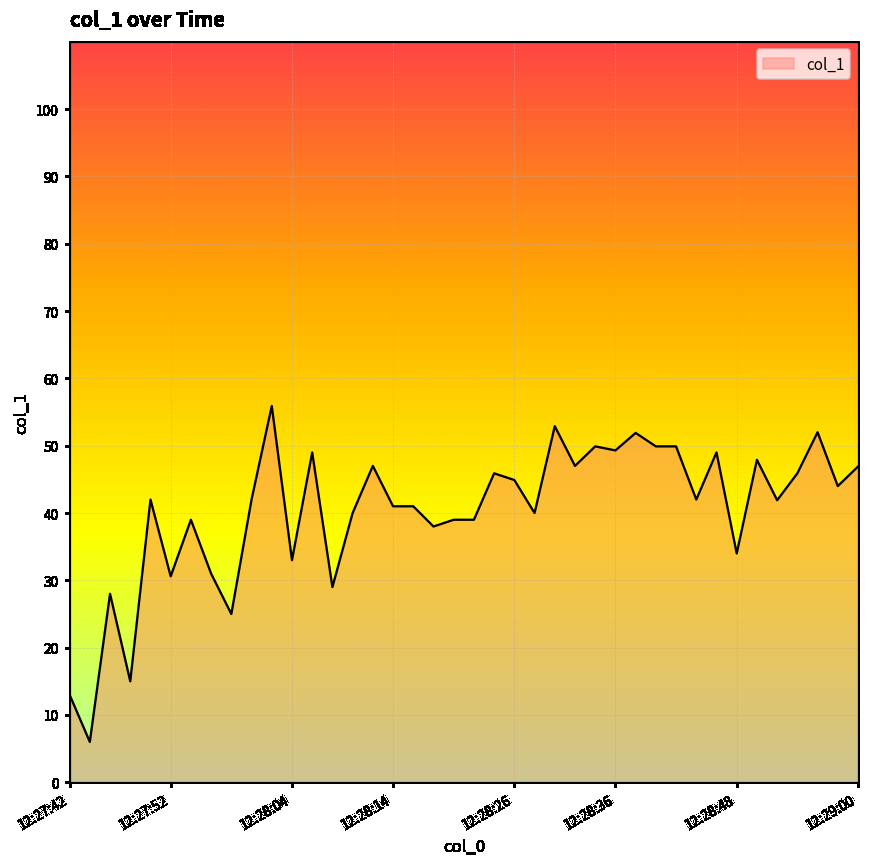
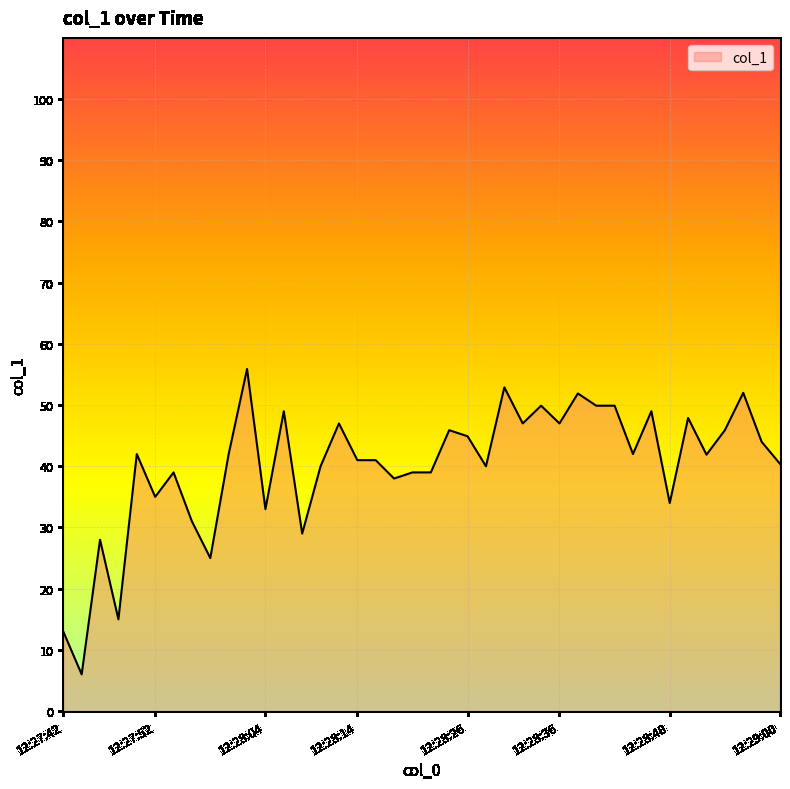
12:27:52: 31 -> 35
12:28:36: 49 -> 47
12:29:00: 47 -> 40
